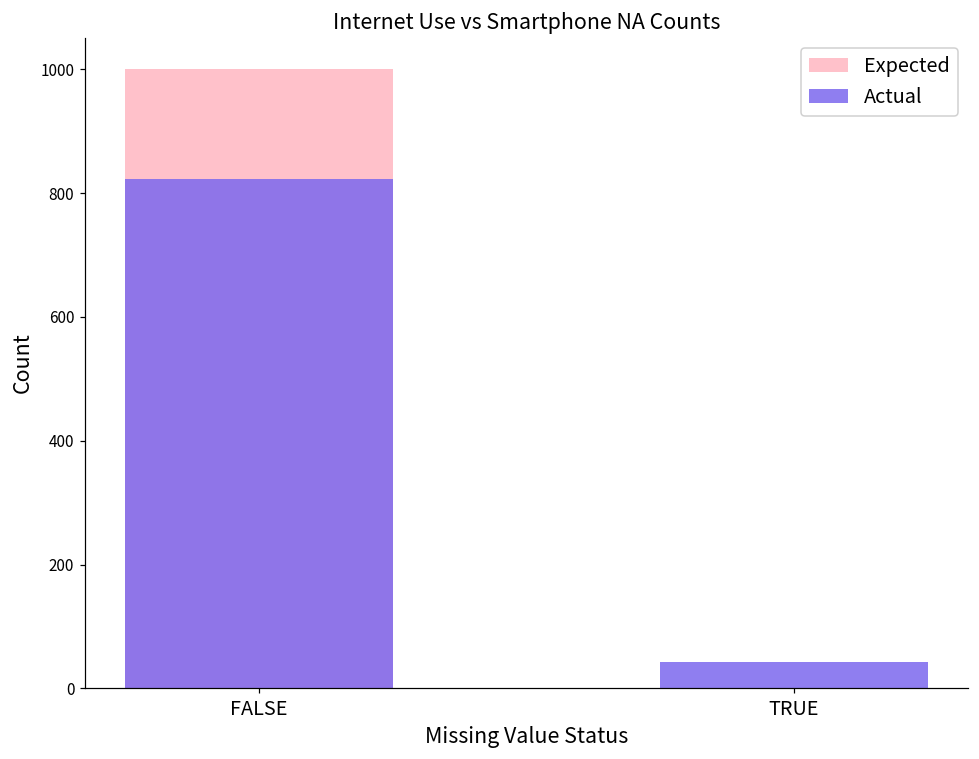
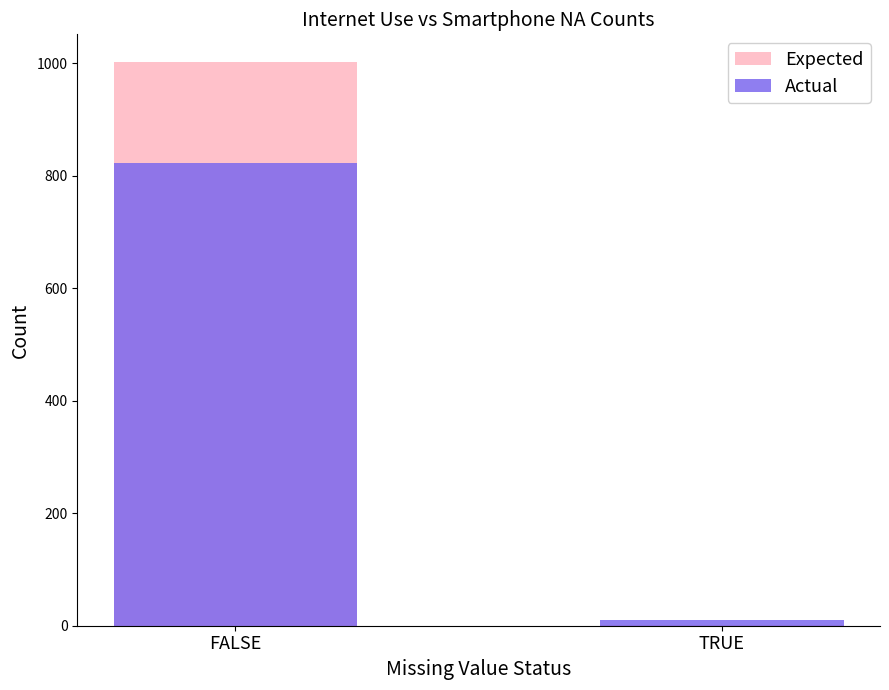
Actual, TRUE: 40 -> 10
